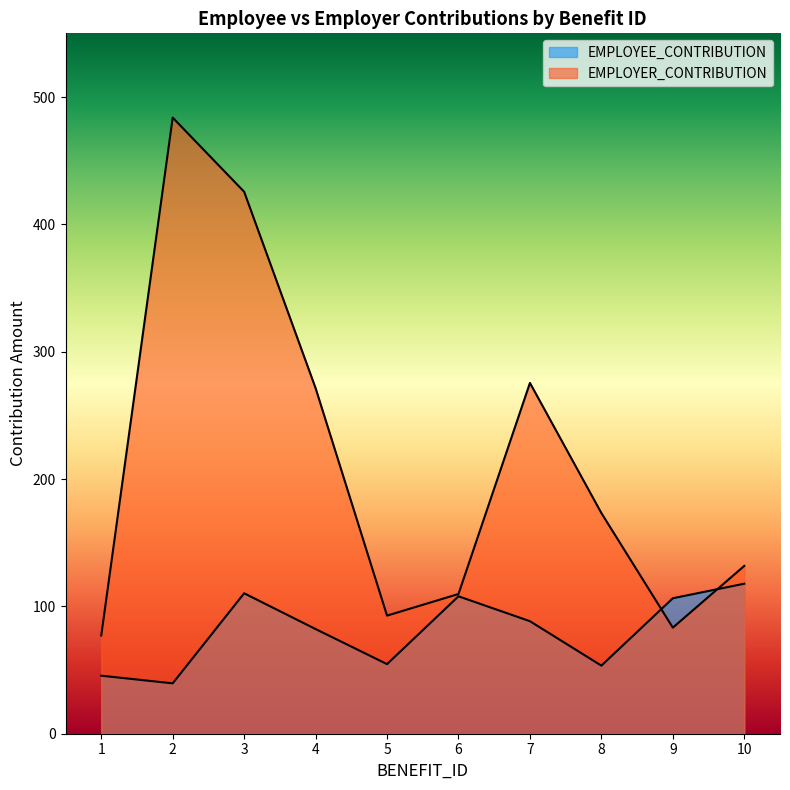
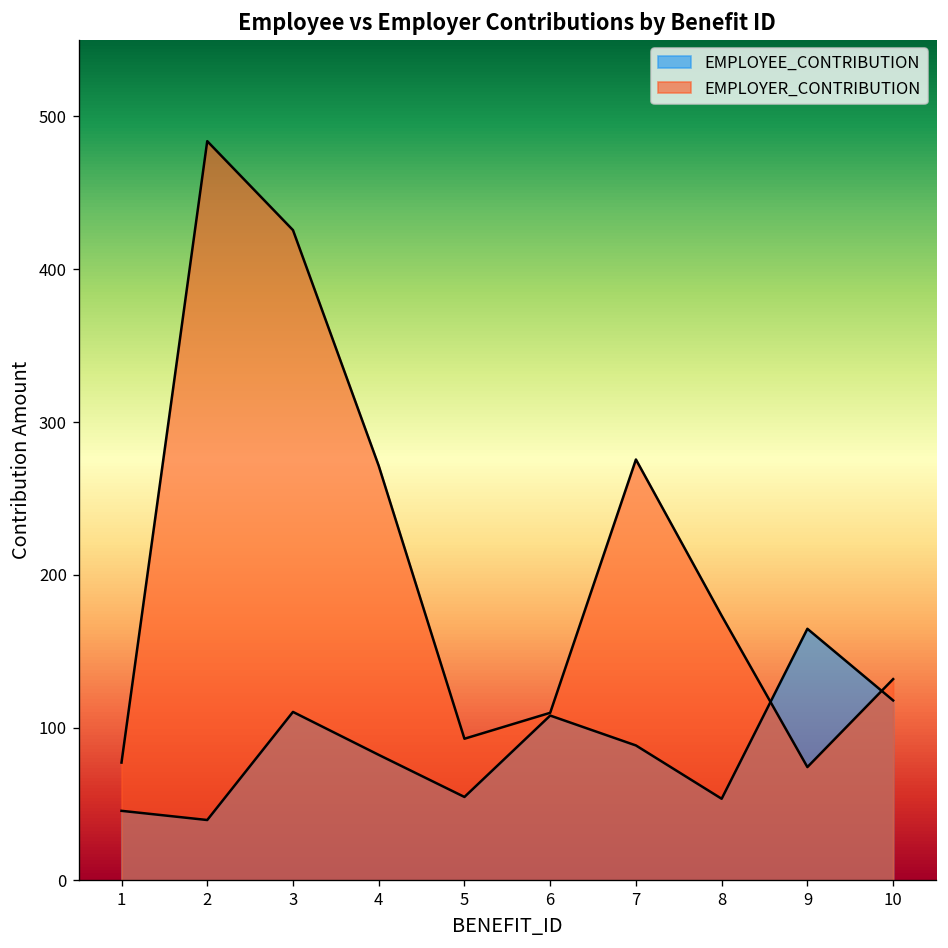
EMPLOYEE_CONTRIBUTION, 9: 106 -> 165
EMPLOYER_CONTRIBUTION, 9: 83 -> 74
